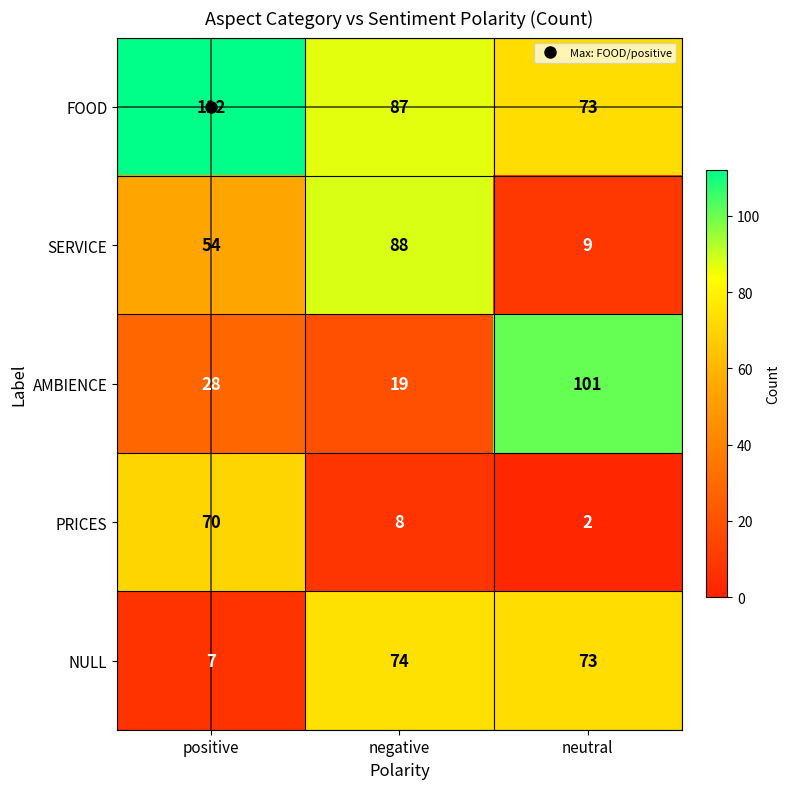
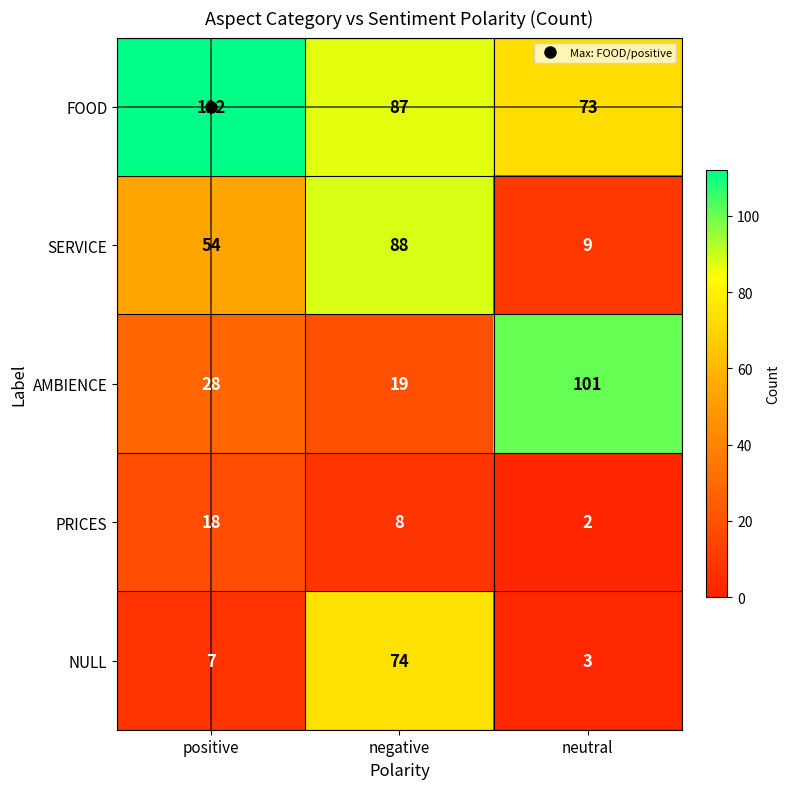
PRICES, positive: 70 -> 18
NULL, neutral: 73 -> 3
